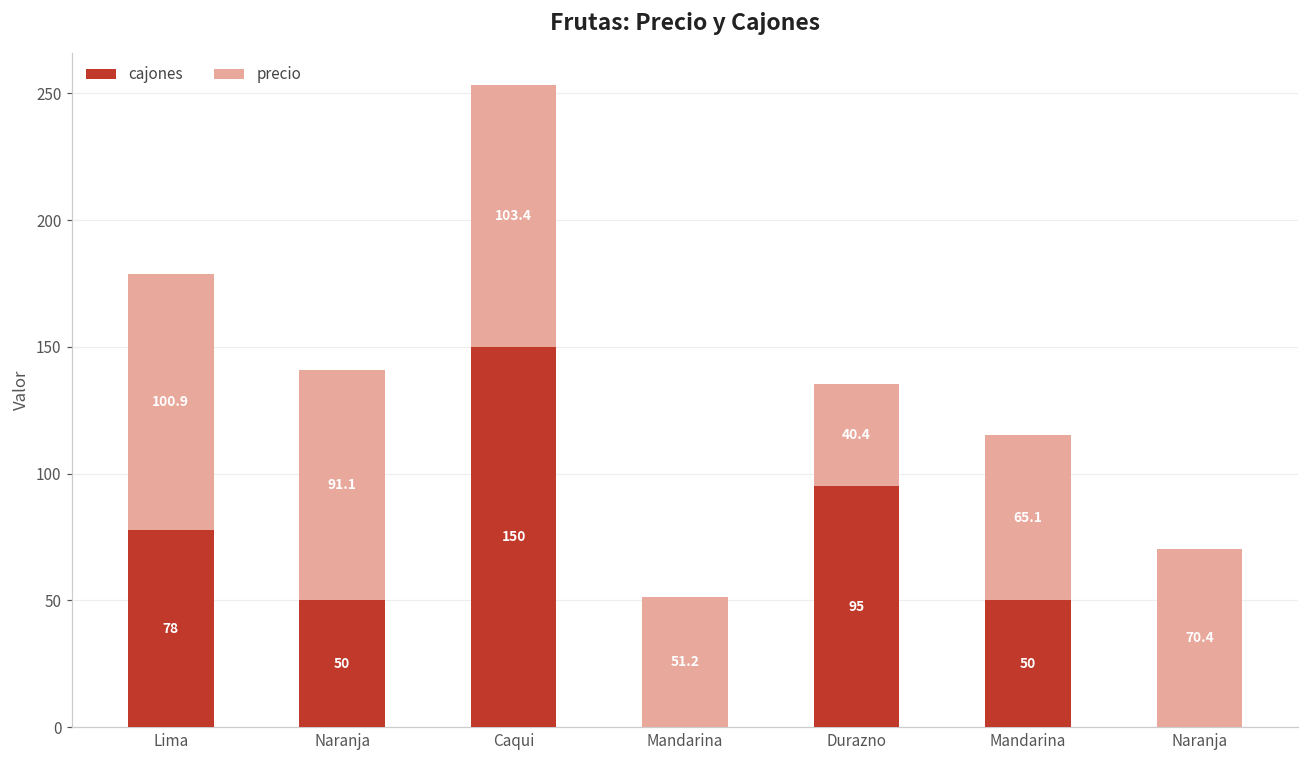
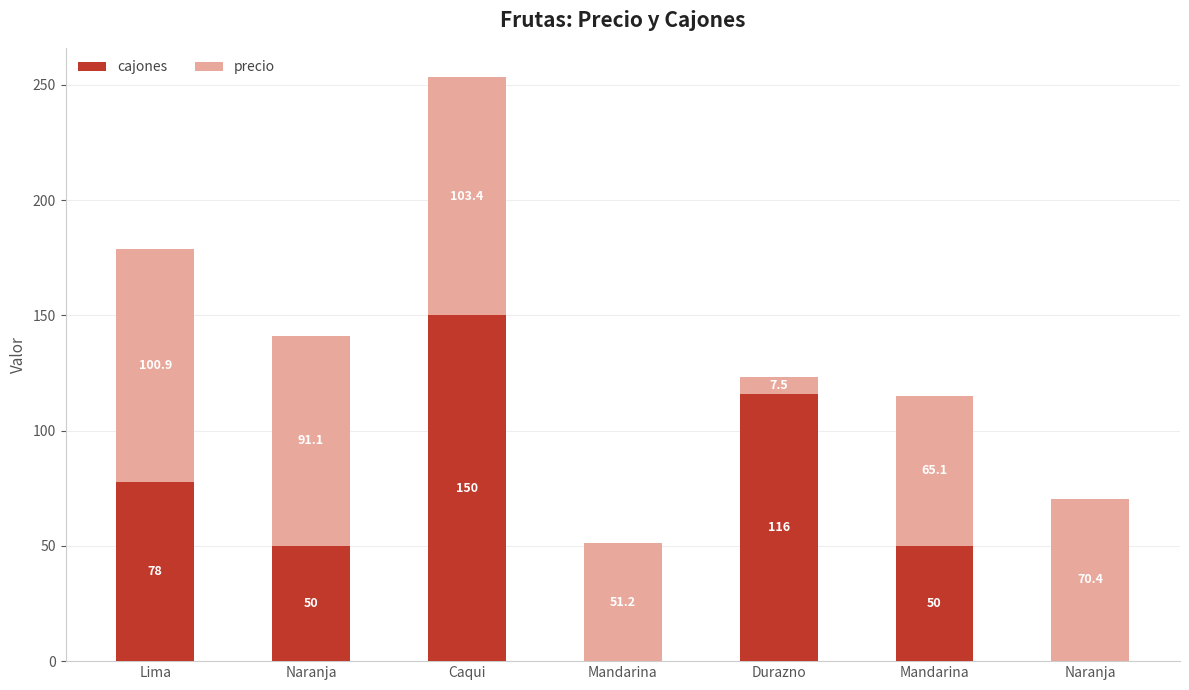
cajones, Durazno: 95 -> 116
precio, Durazno: 40.4 -> 7.5
